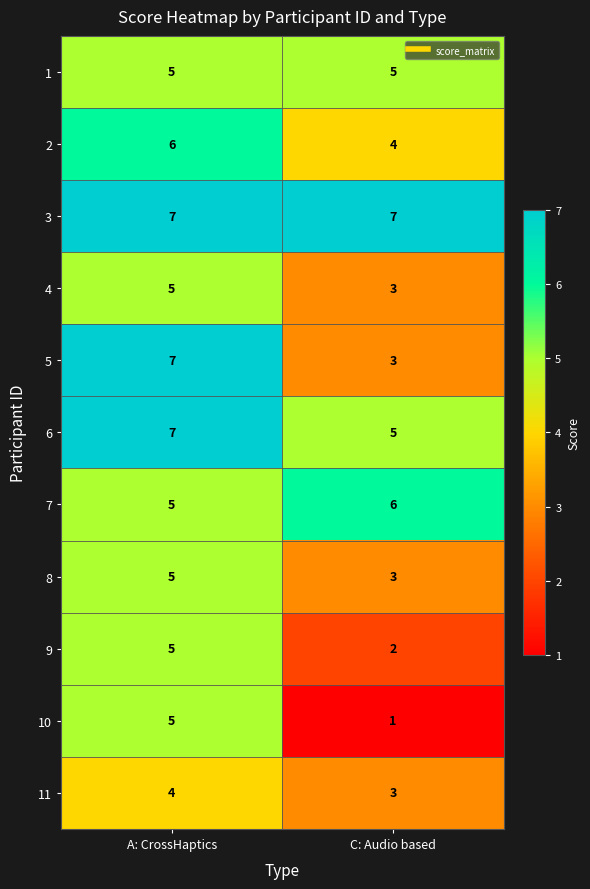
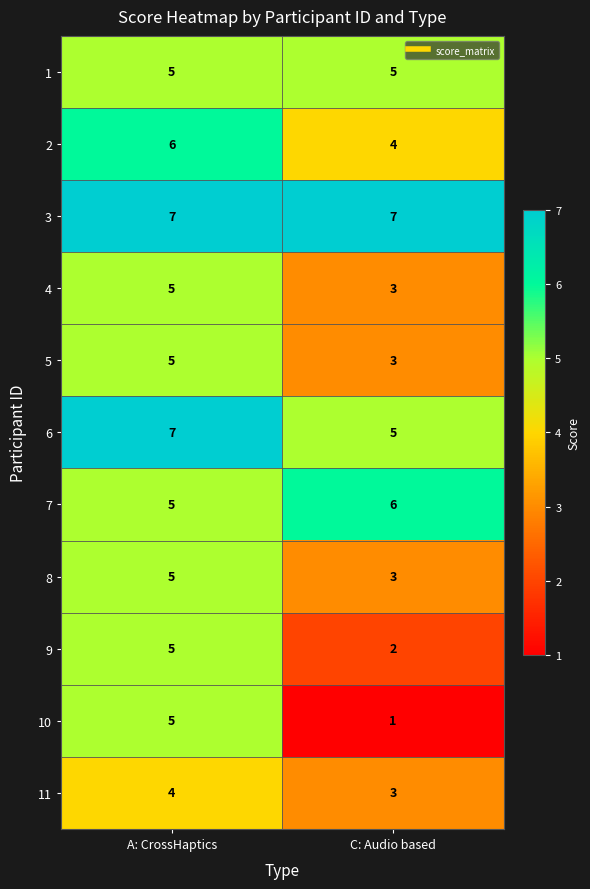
5, A: CrossHaptics: 7 -> 5
